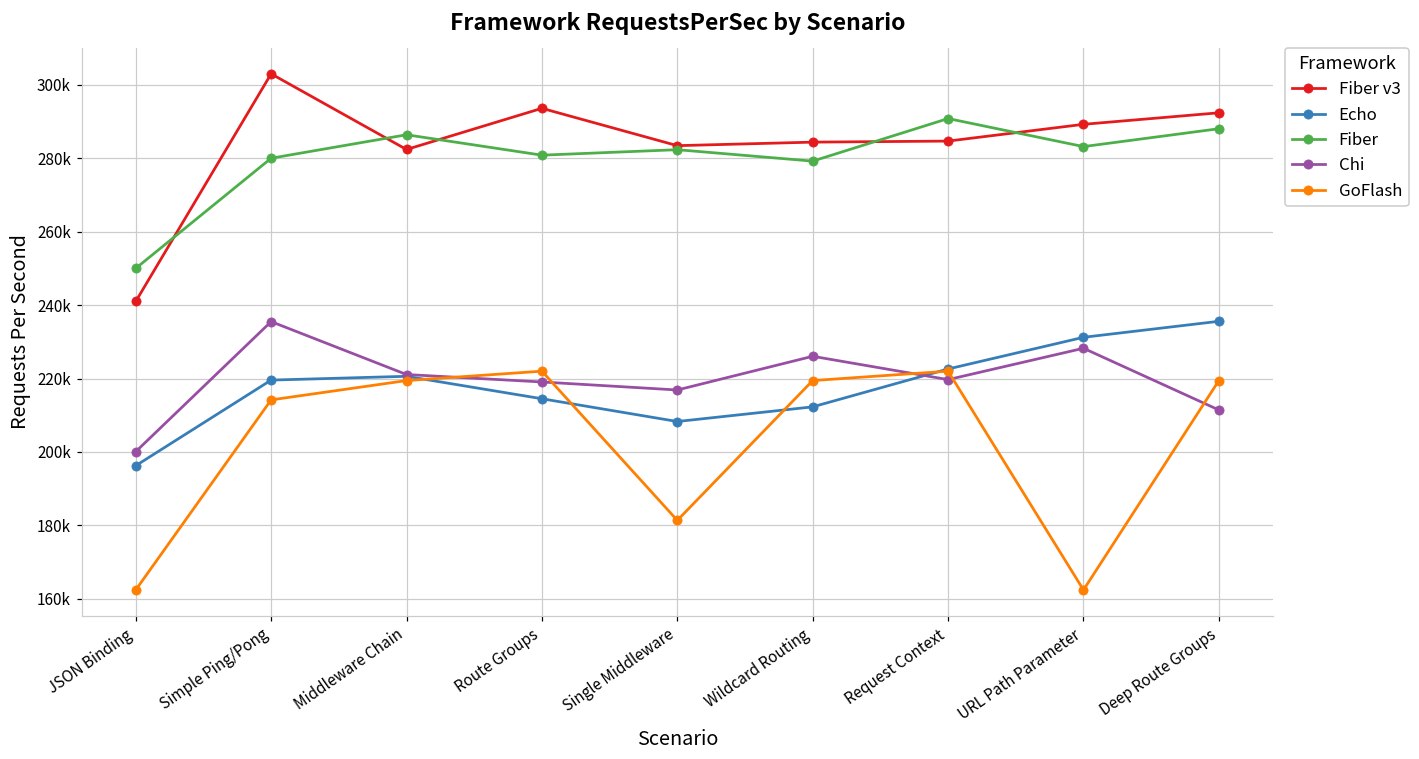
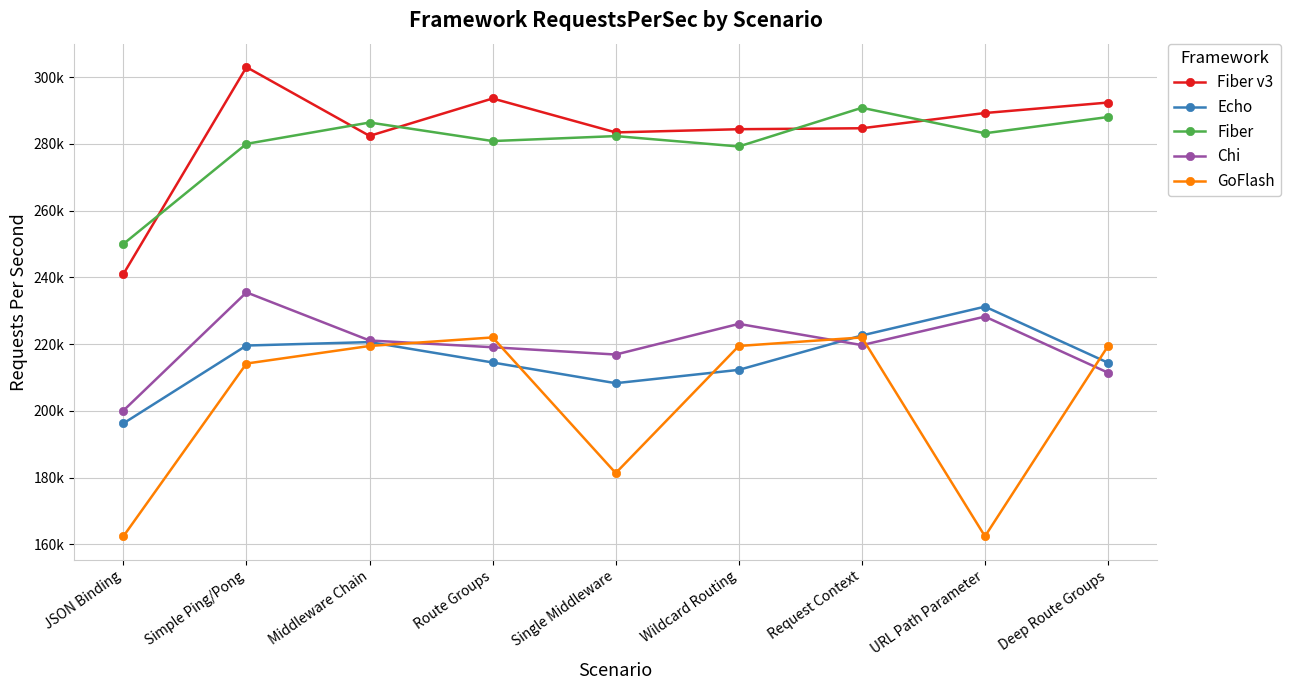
Echo, Deep Route Groups: 236000 -> 214000
